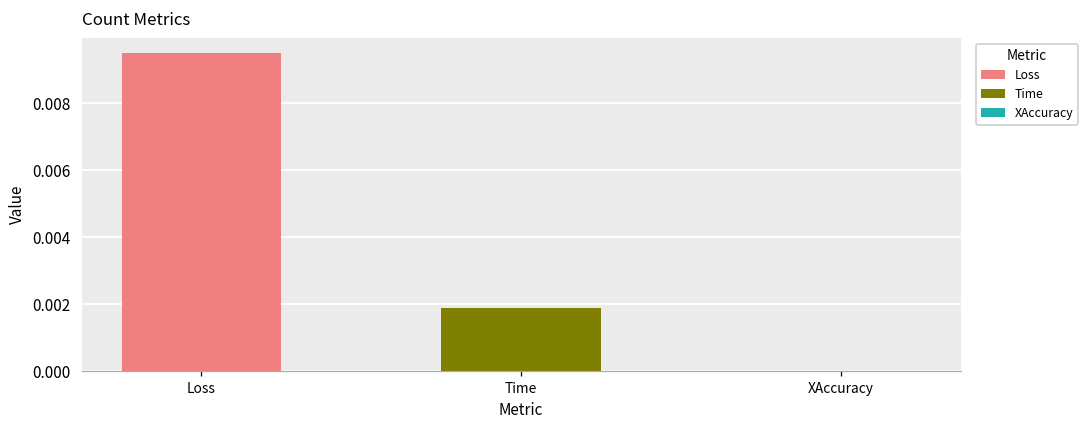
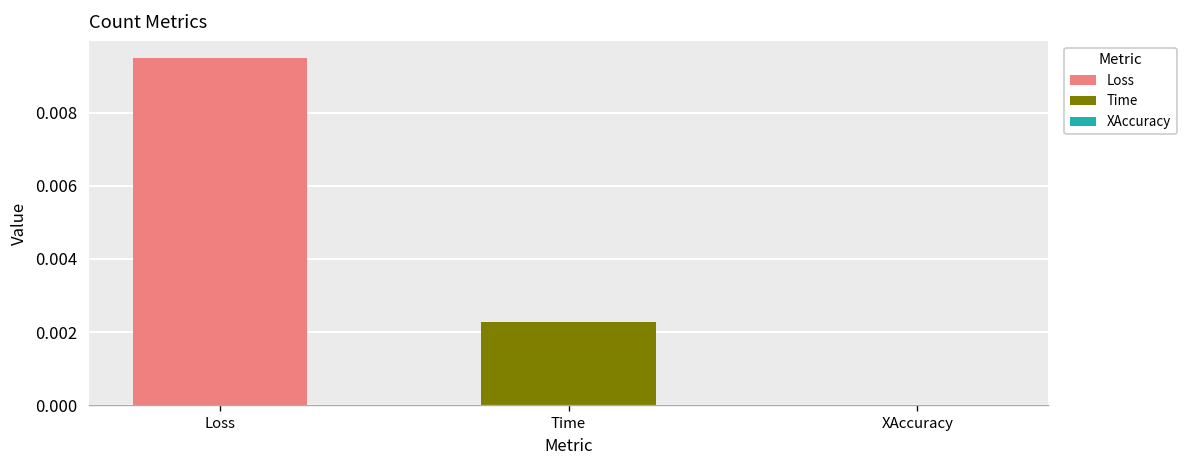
Time: 0.0019 -> 0.0023
